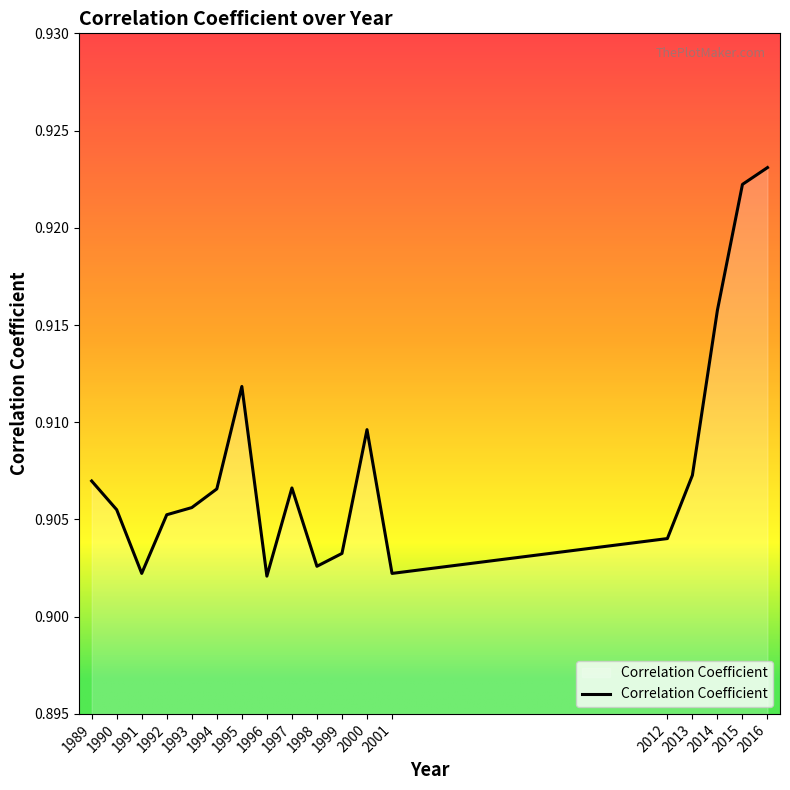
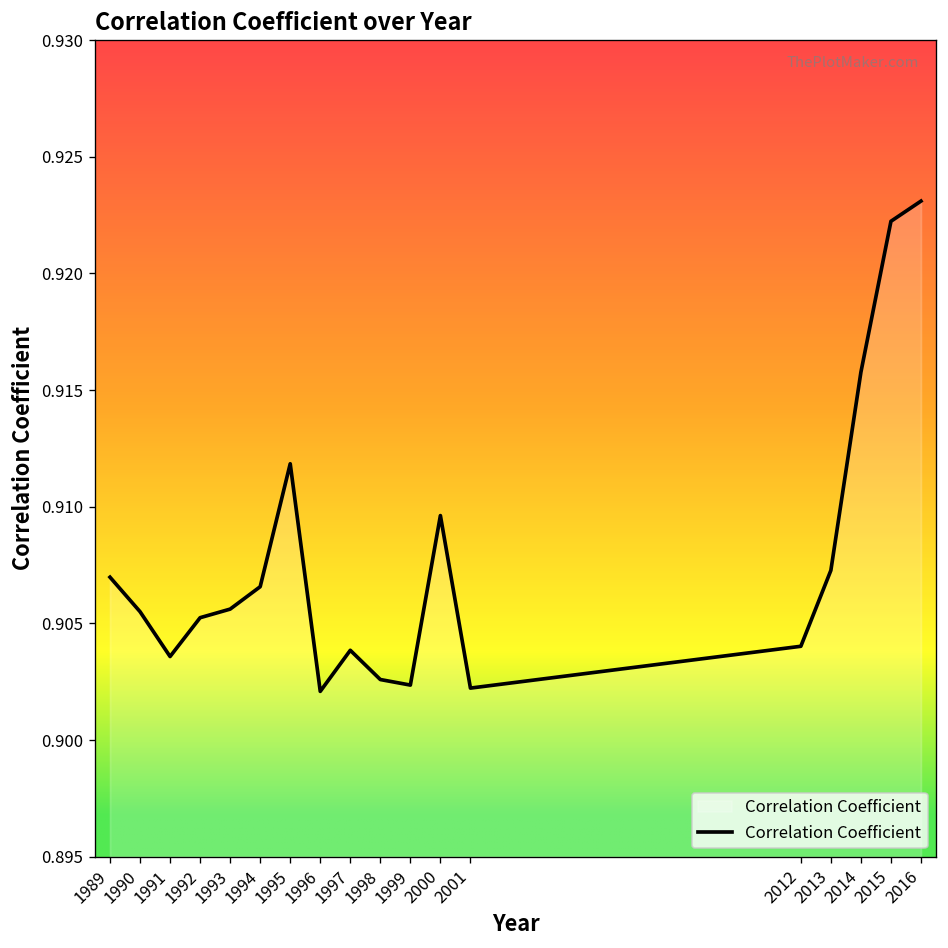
1991: 0.9022 -> 0.9036
1997: 0.9066 -> 0.9038
1999: 0.9033 -> 0.9024
